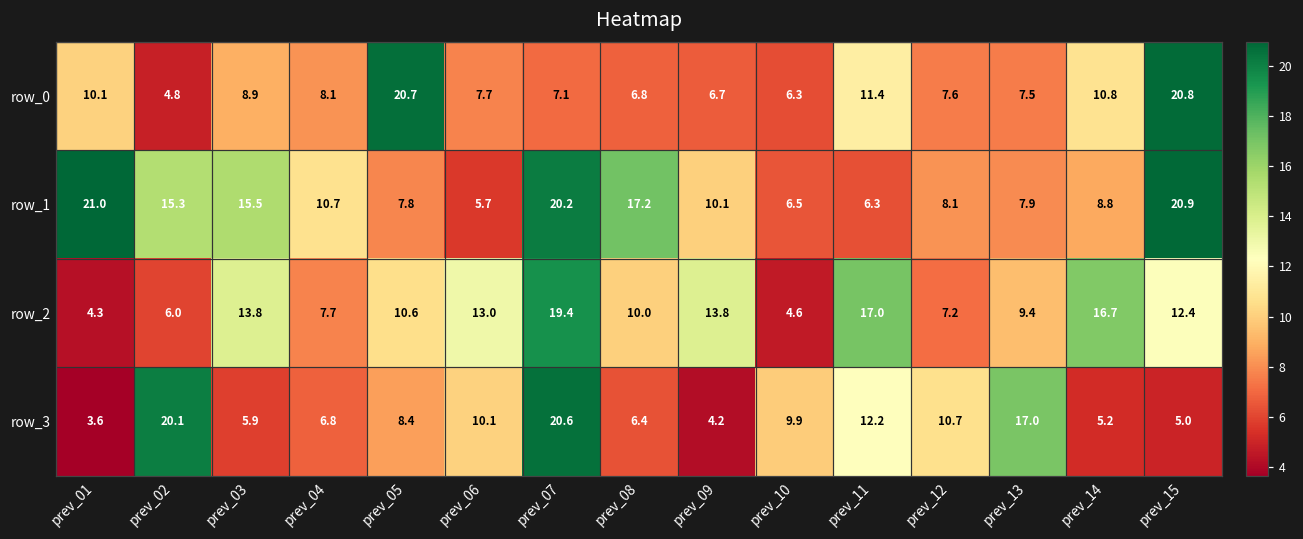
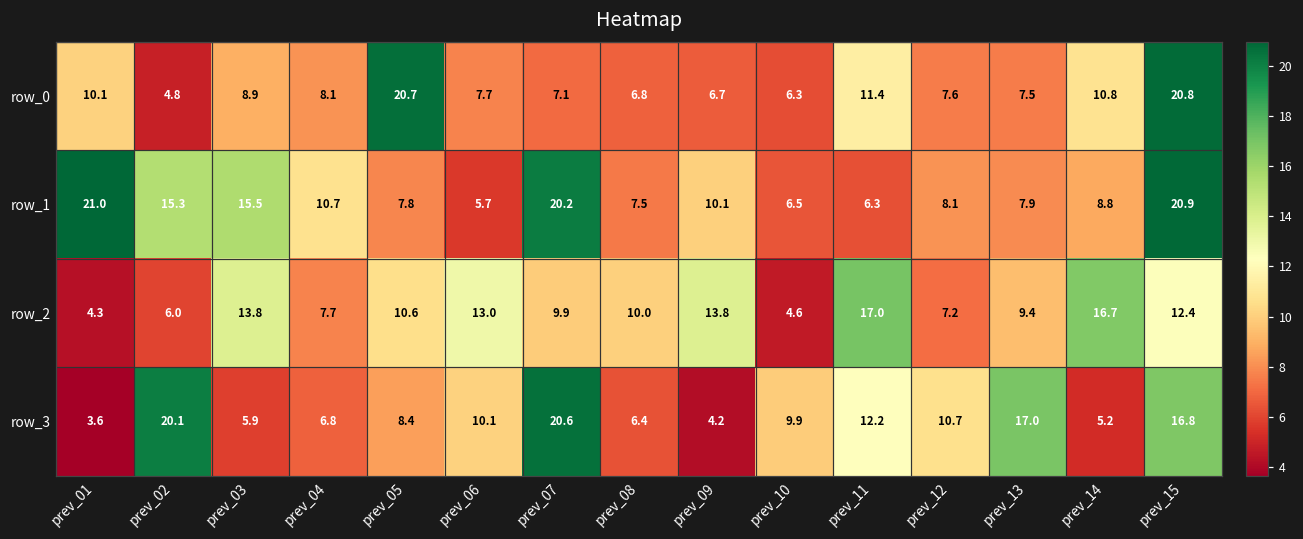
row_1, prev_08: 17.2 -> 7.5
row_2, prev_07: 19.4 -> 9.9
row_3, prev_15: 5.0 -> 16.8
